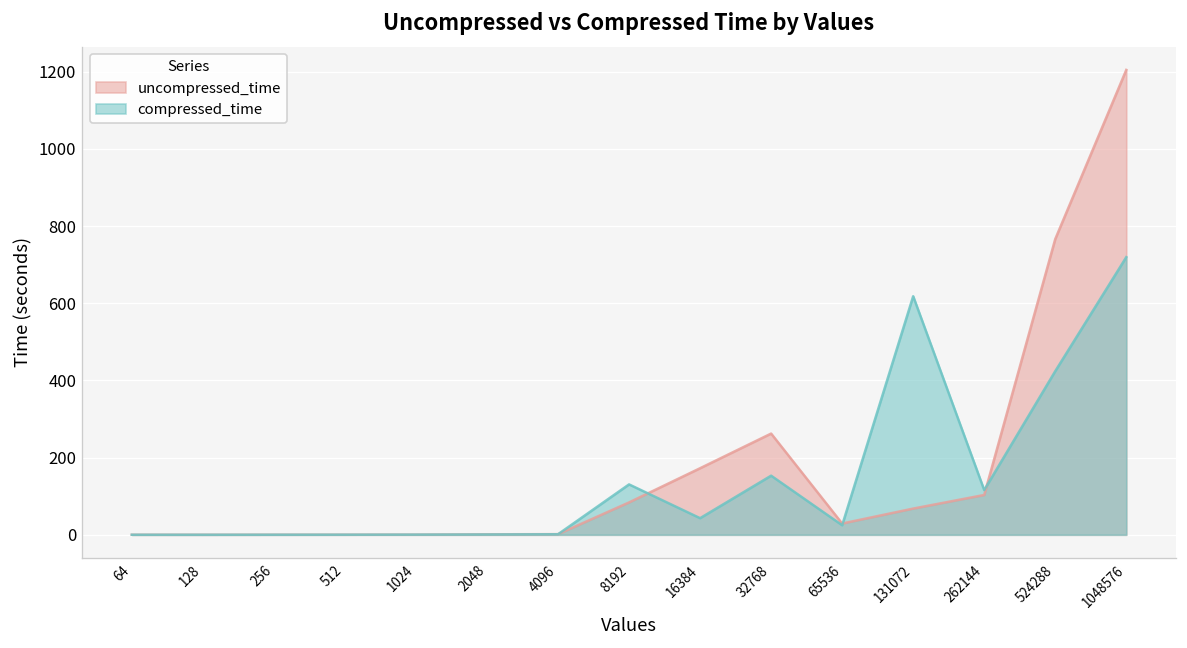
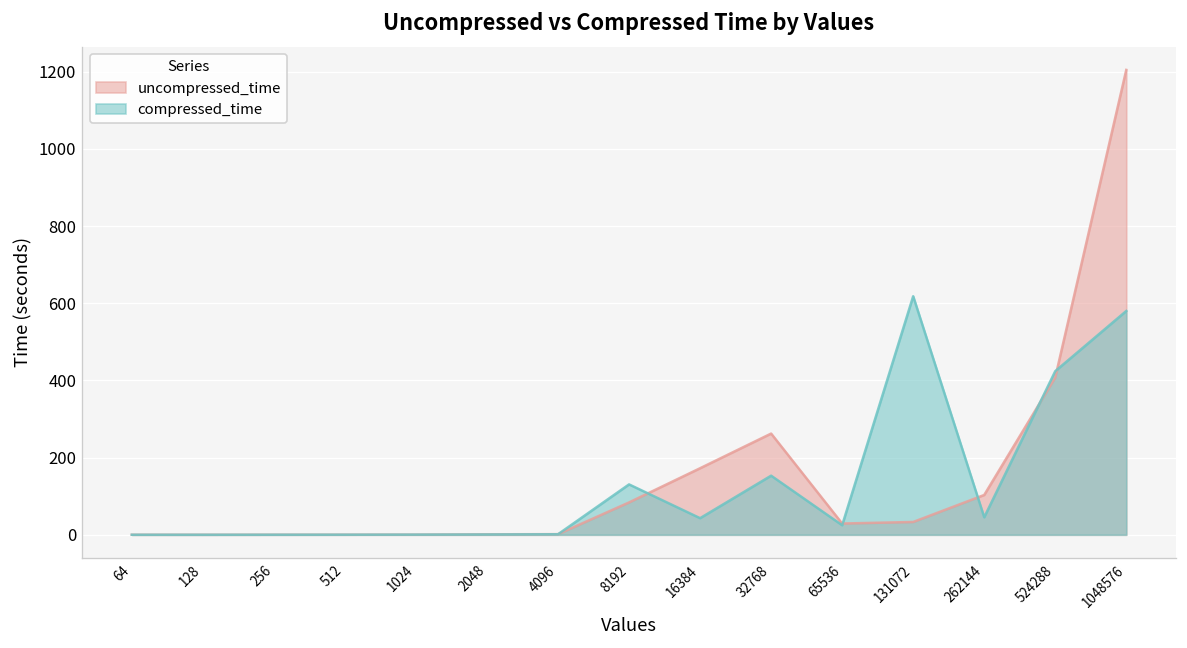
uncompressed_time, 131072: 70 -> 30
compressed_time, 262144: 120 -> 50
uncompressed_time, 524288: 770 -> 410
compressed_time, 1048576: 720 -> 580
